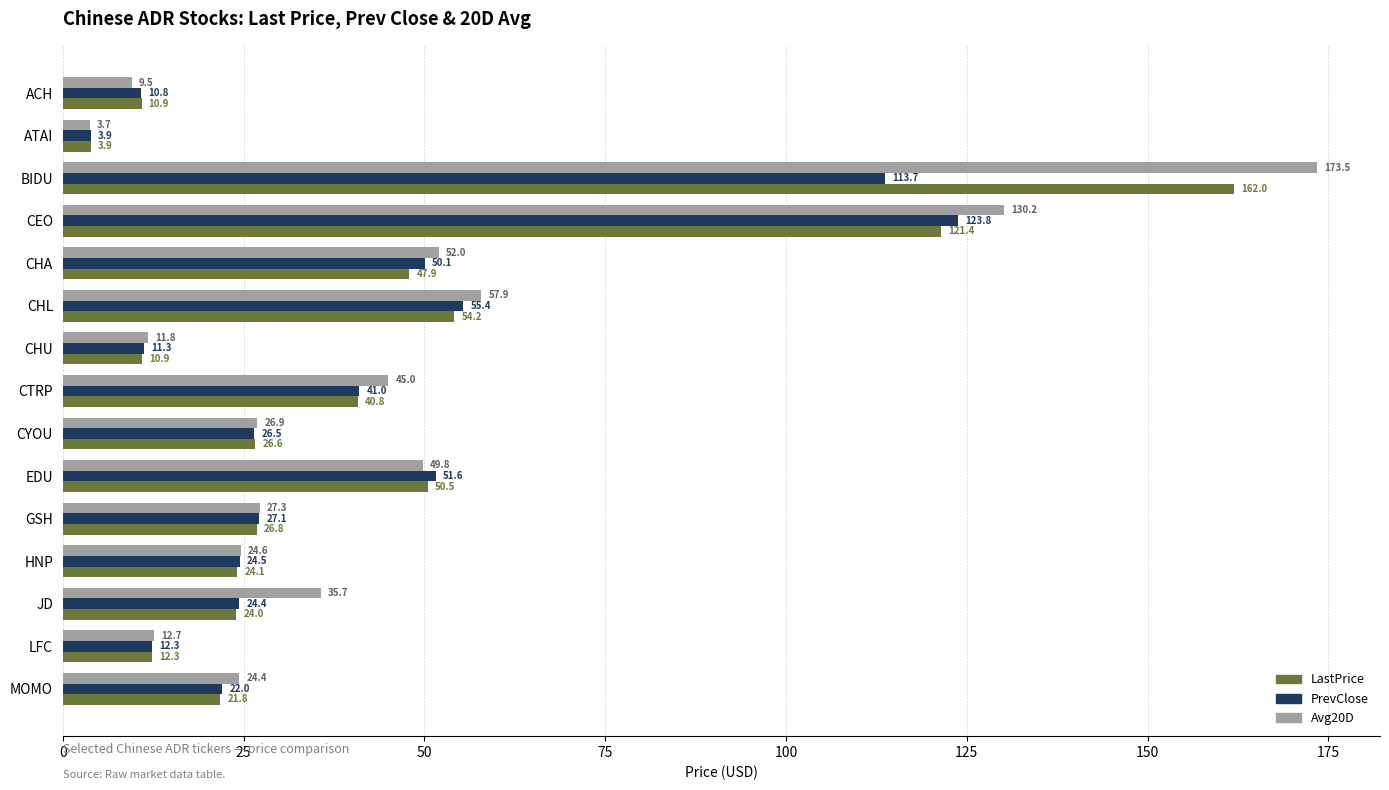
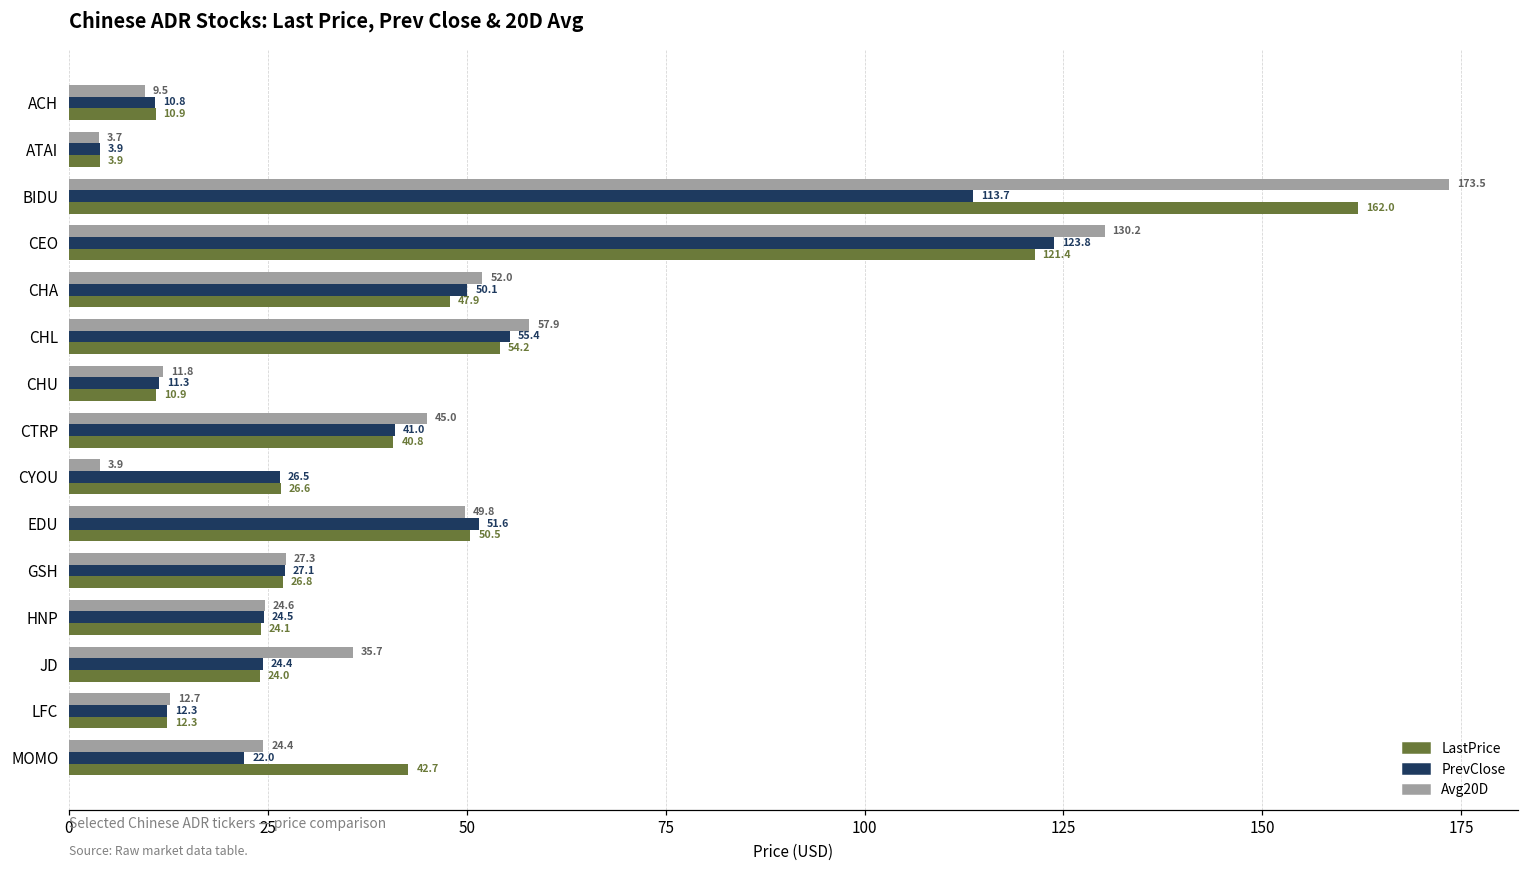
Avg20D, CYOU: 26.9 -> 3.9
LastPrice, MOMO: 21.8 -> 42.7
